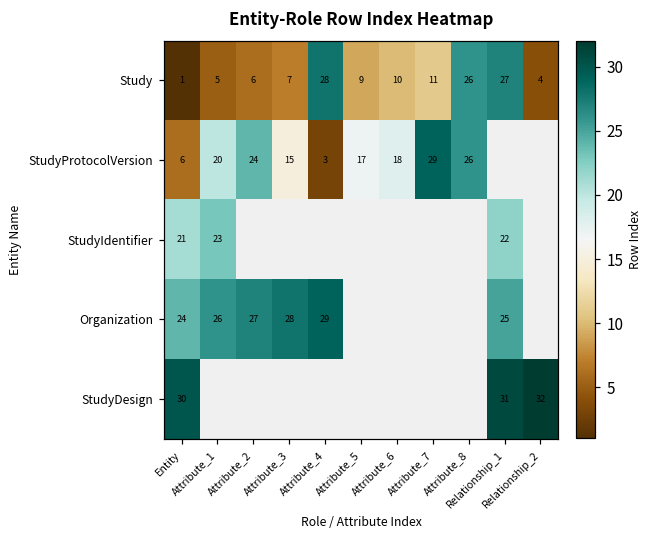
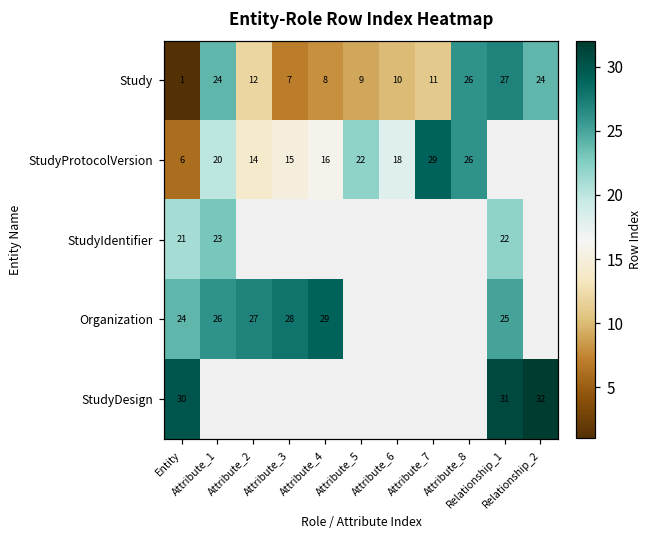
Study, Attribute_1: 5 -> 24
Study, Attribute_2: 6 -> 12
Study, Attribute_4: 28 -> 8
Study, Relationship_2: 4 -> 24
StudyProtocolVersion, Attribute_2: 24 -> 14
StudyProtocolVersion, Attribute_4: 3 -> 16
StudyProtocolVersion, Attribute_5: 17 -> 22
